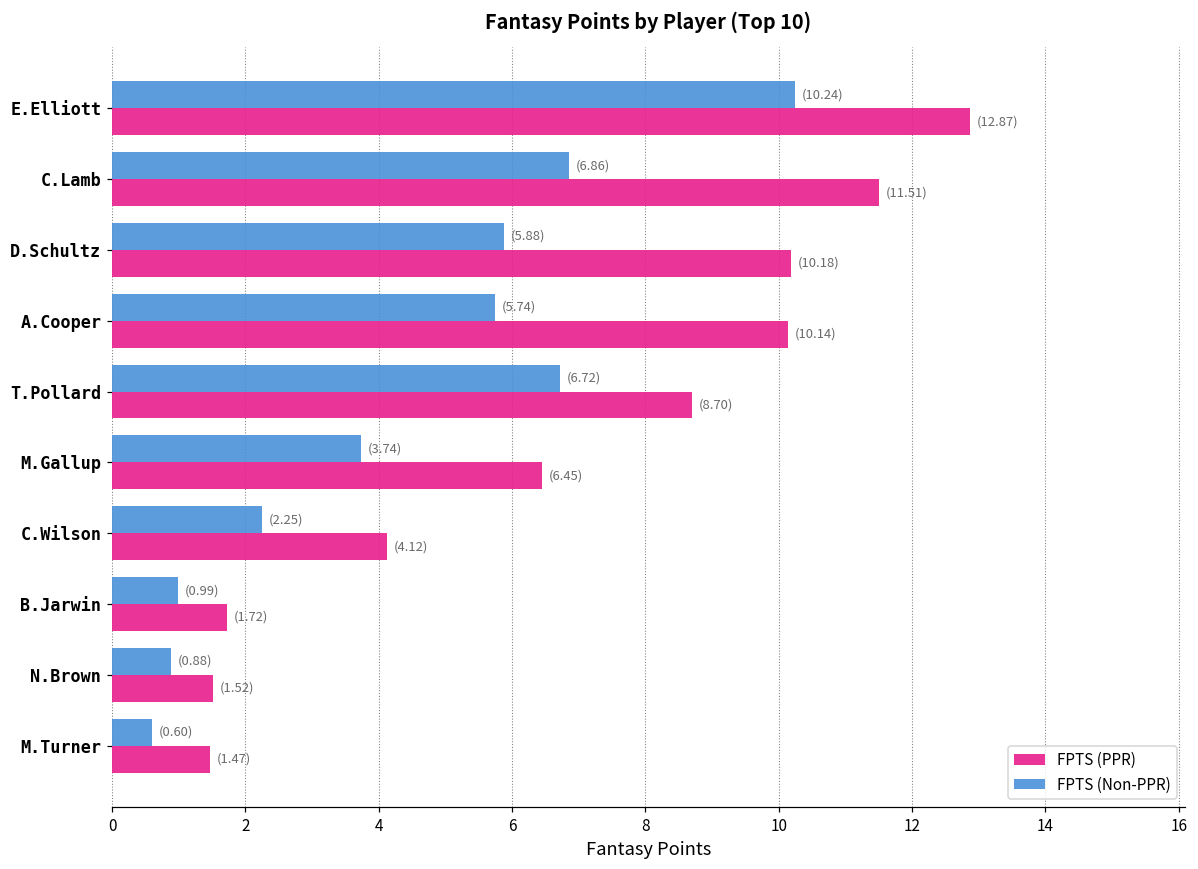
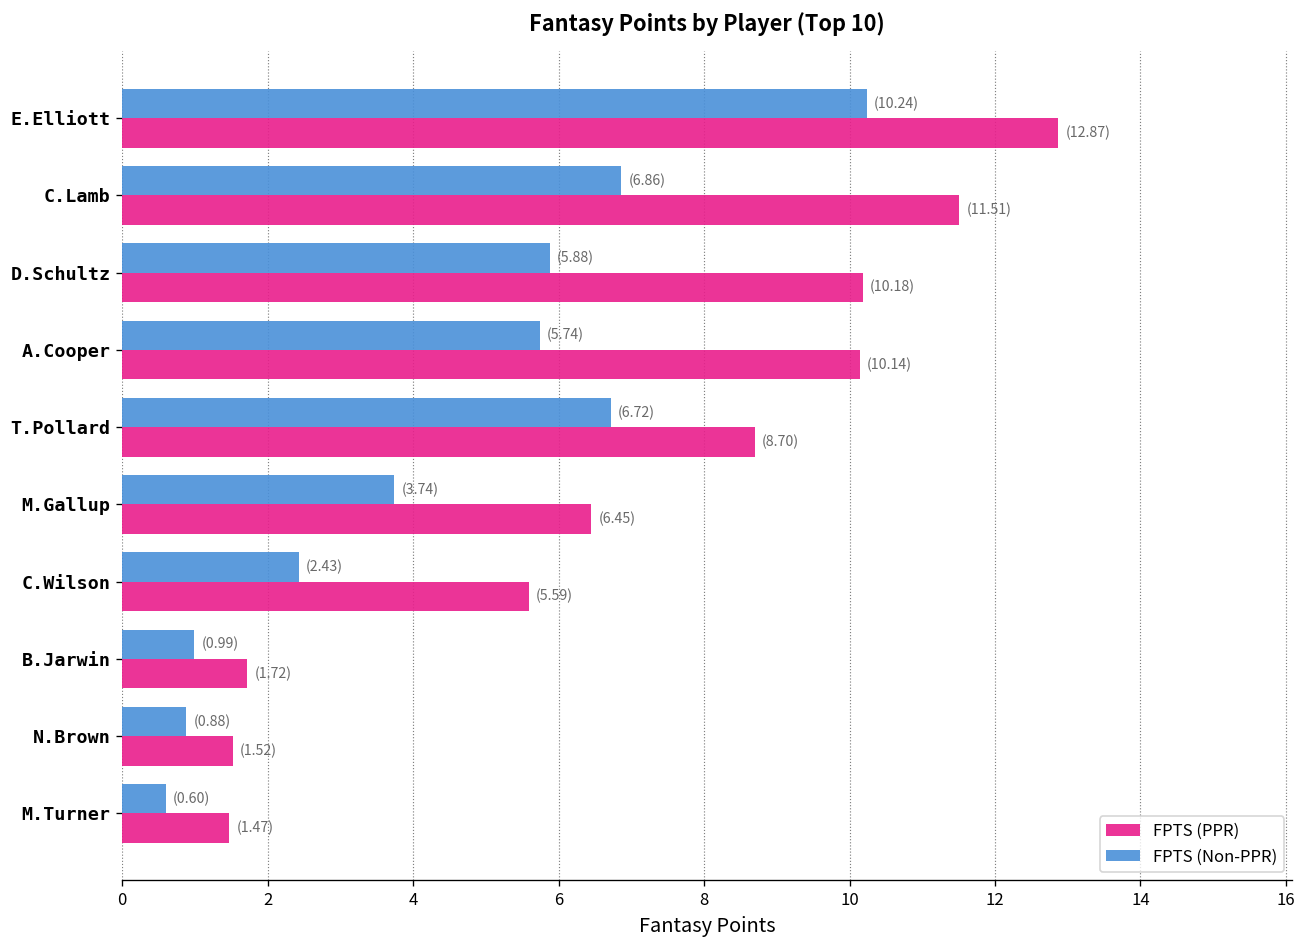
FPTS (Non-PPR), C.Wilson: (2.25) -> (2.43)
FPTS (PPR), C.Wilson: (4.12) -> (5.59)
